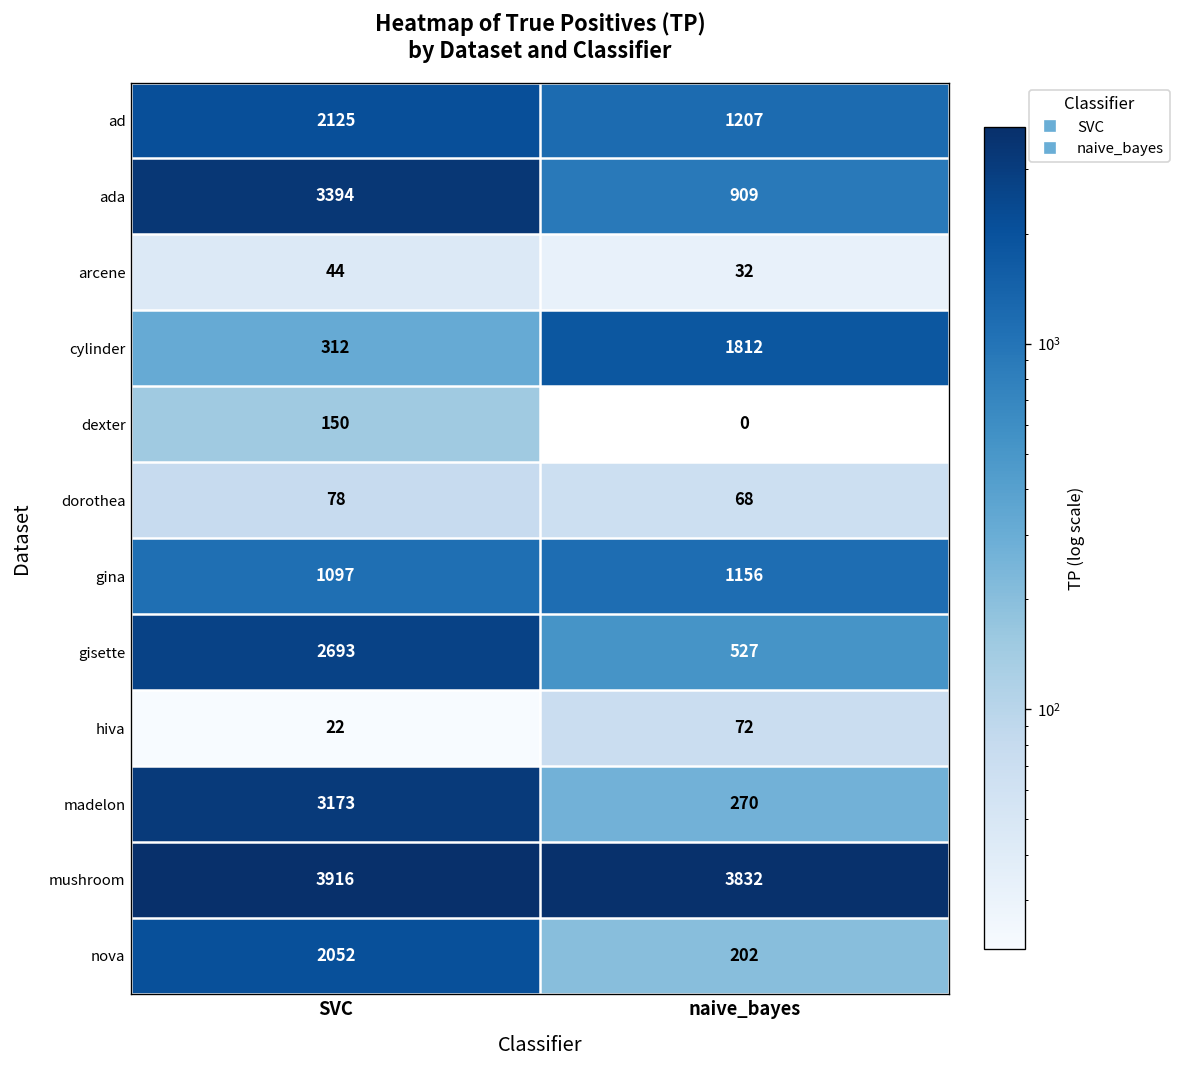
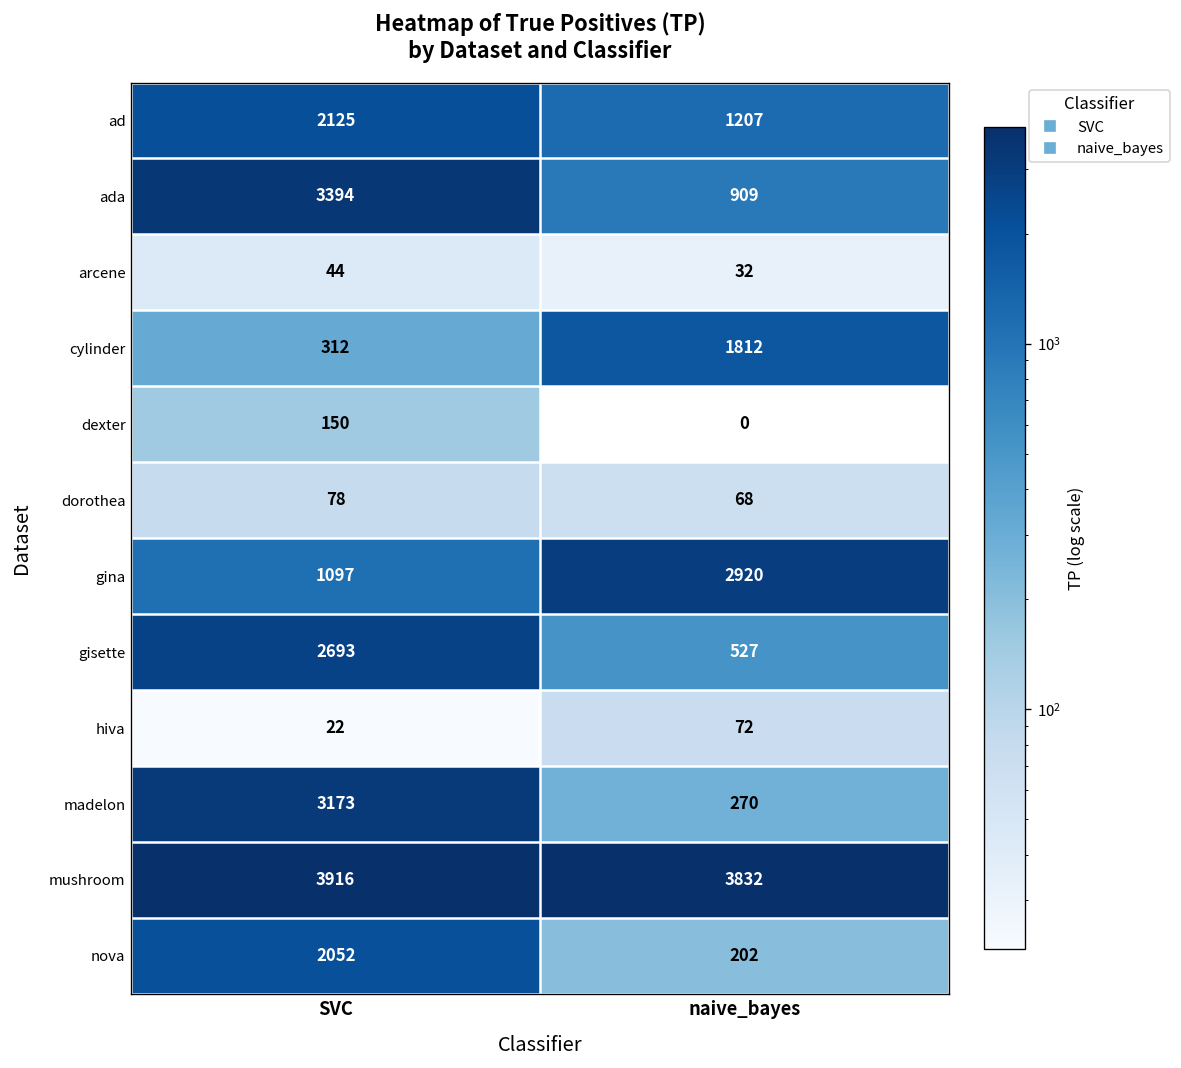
gina, naive_bayes: 1156 -> 2920
